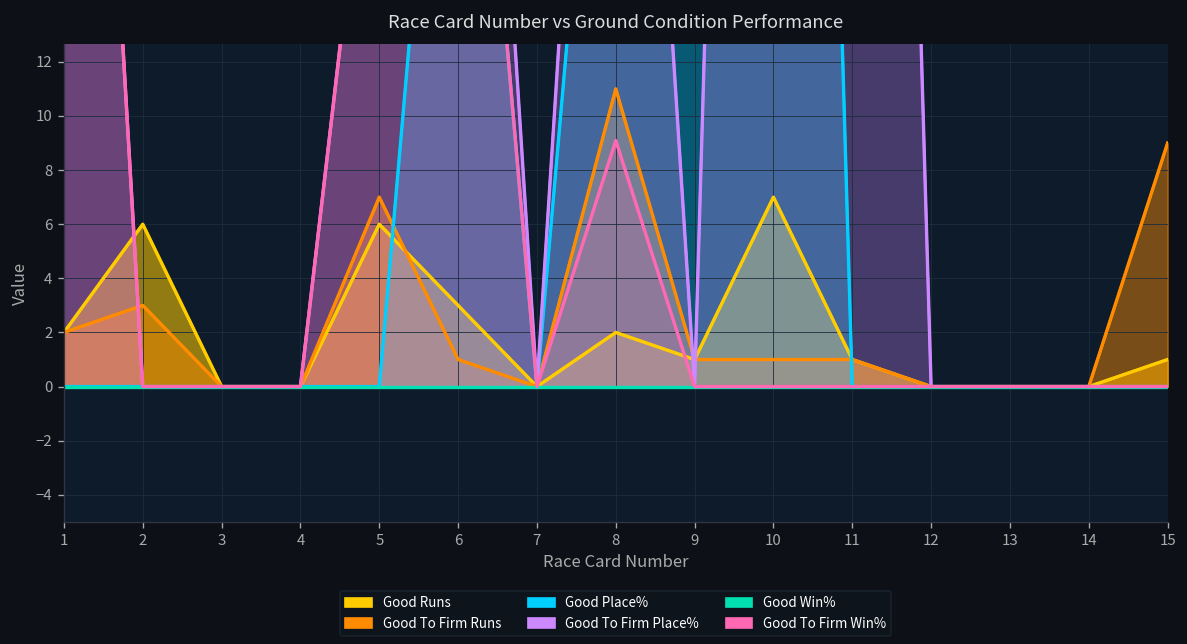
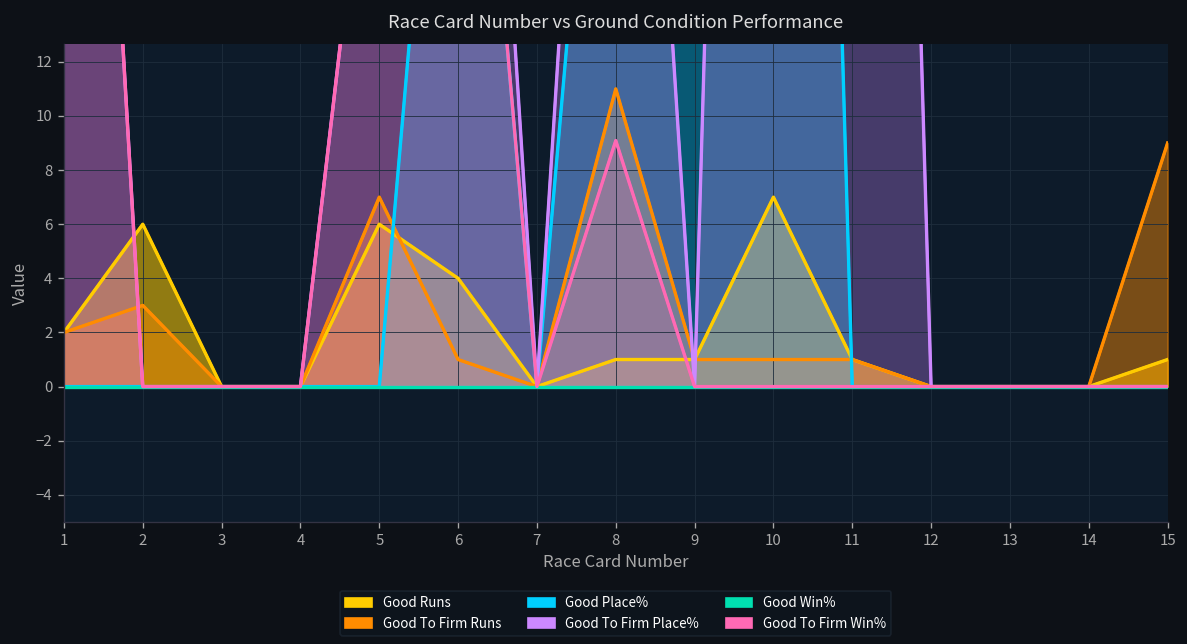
Good Runs, 6: 3 -> 4
Good Runs, 8: 2 -> 1
